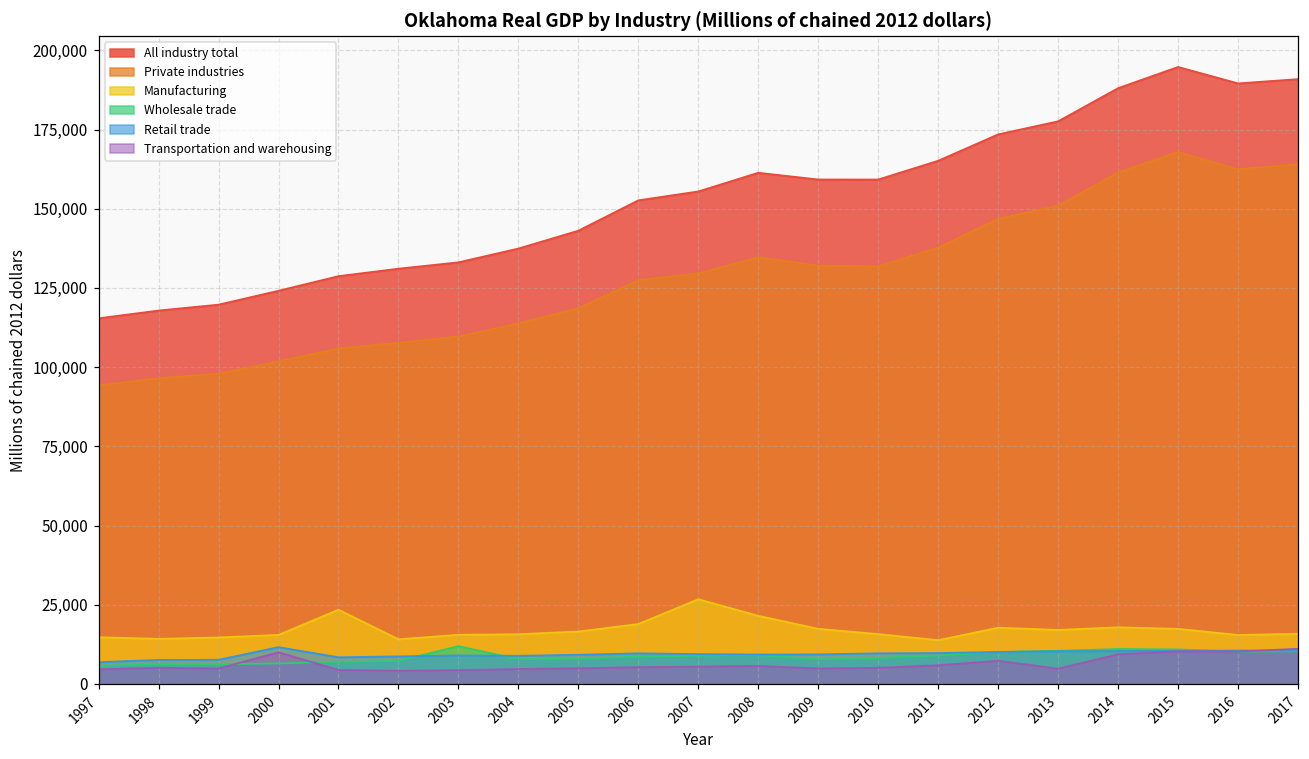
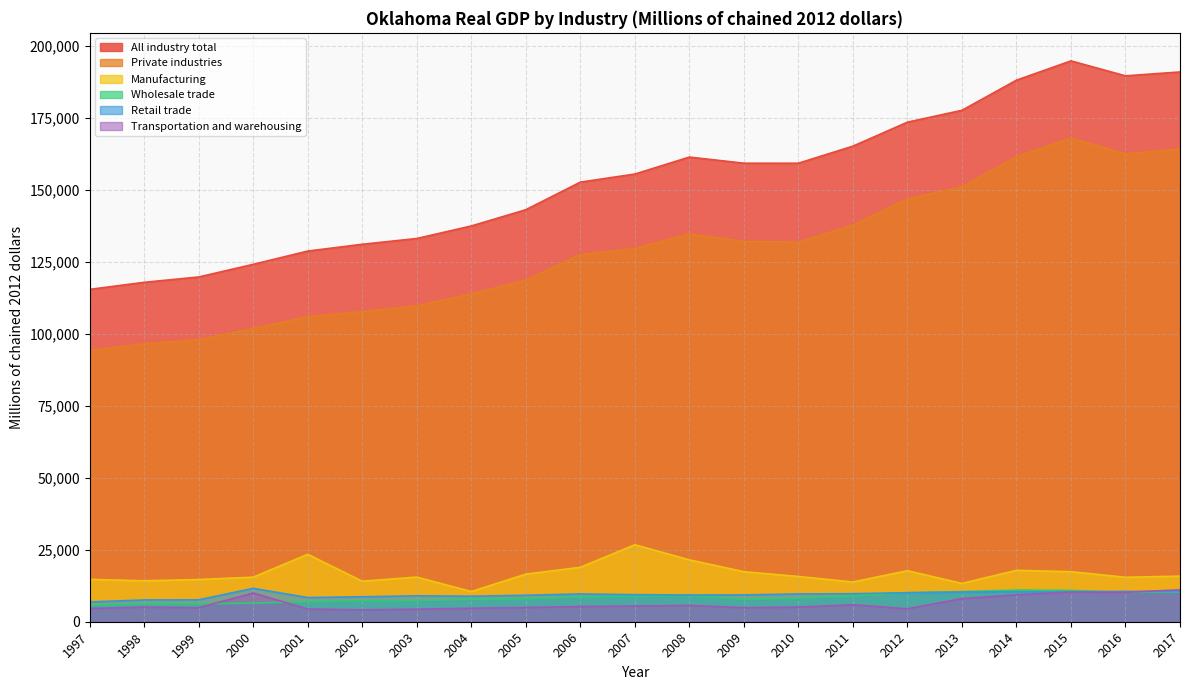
Wholesale trade, 2003: 12,000 -> 7,000
Manufacturing, 2004: 16,000 -> 10,000
Transportation and warehousing, 2012: 7,000 -> 4,000
Manufacturing, 2013: 17,000 -> 13,000
Transportation and warehousing, 2013: 5,000 -> 8,000
